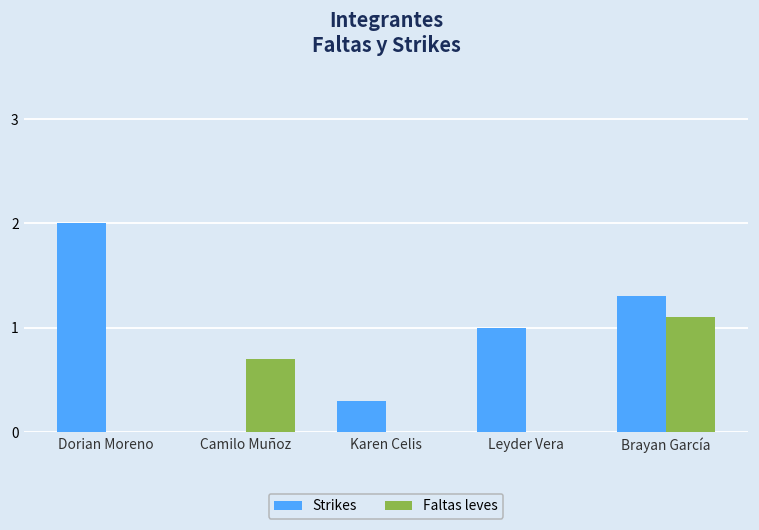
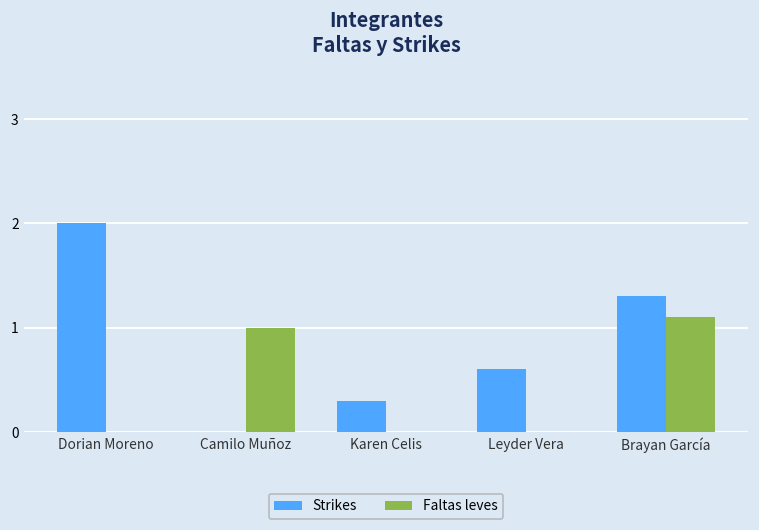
Faltas leves, Camilo Muñoz: 0.7 -> 1.0
Strikes, Leyder Vera: 1.0 -> 0.6
